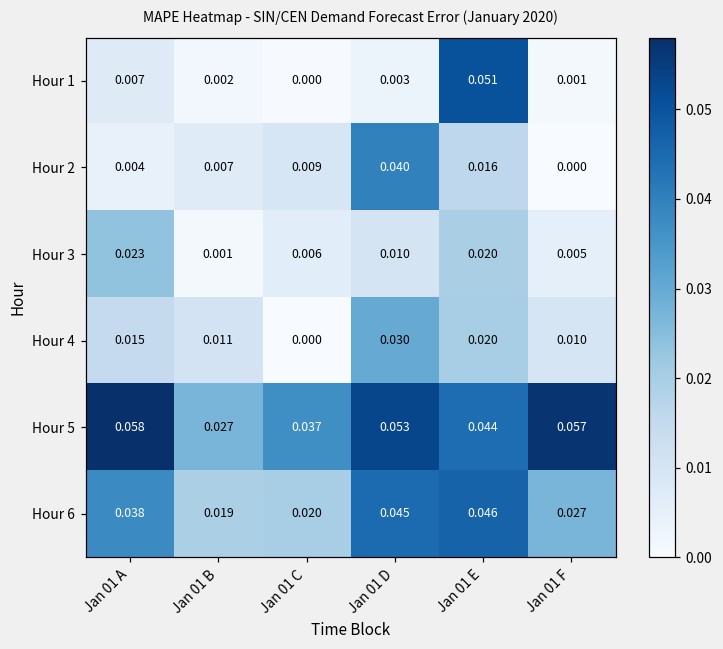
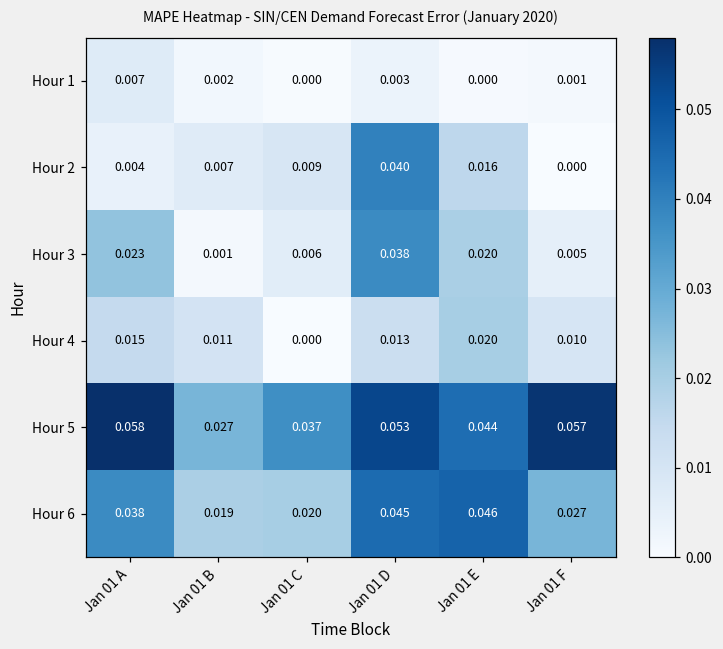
Hour 1, Jan 01 E: 0.051 -> 0.000
Hour 3, Jan 01 D: 0.010 -> 0.038
Hour 4, Jan 01 D: 0.030 -> 0.013
